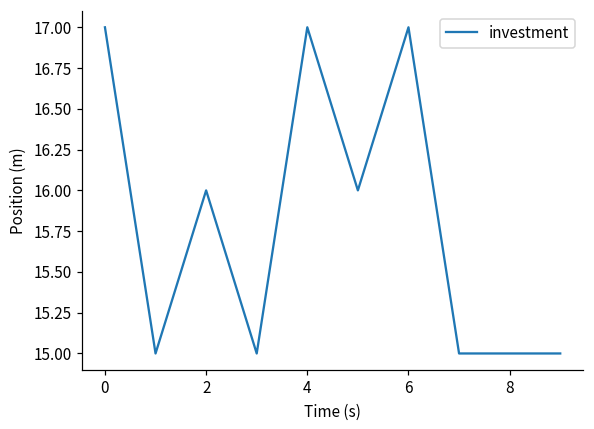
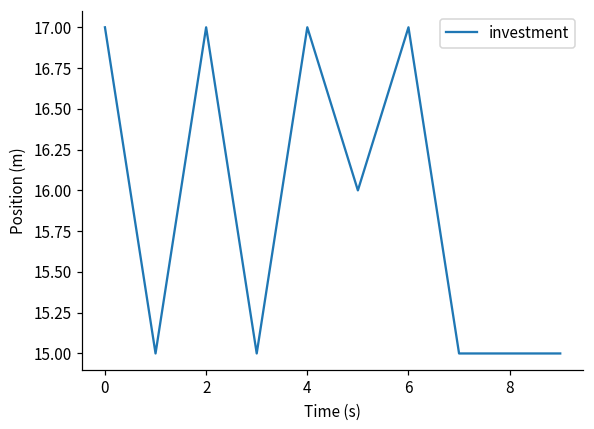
2: 16 -> 17
